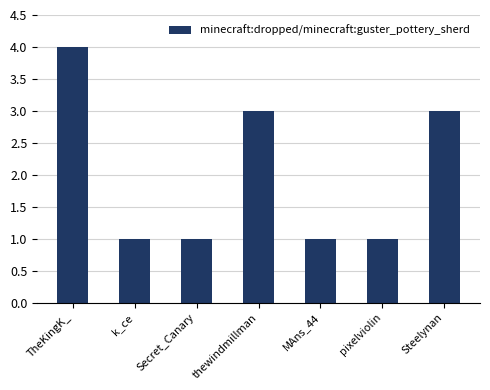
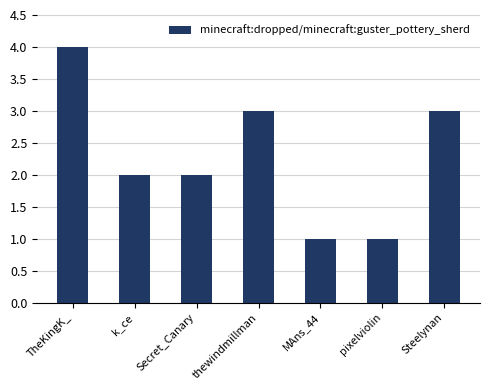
k_ce: 1 -> 2
Secret_Canary: 1 -> 2
